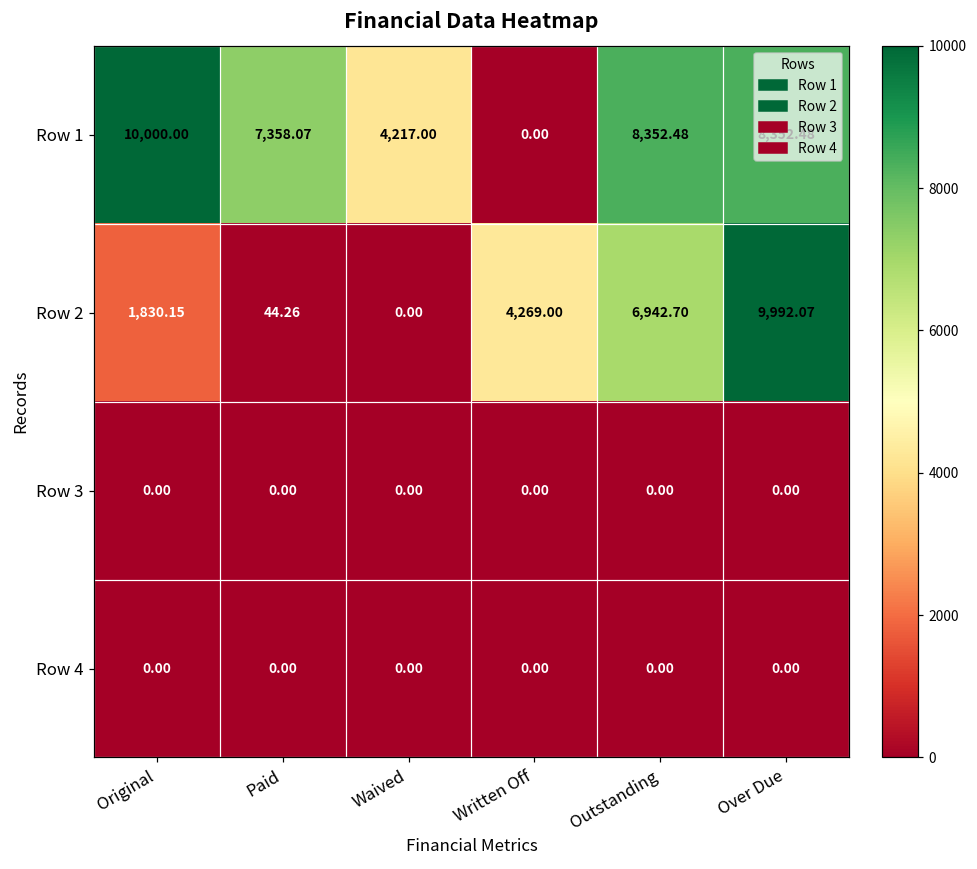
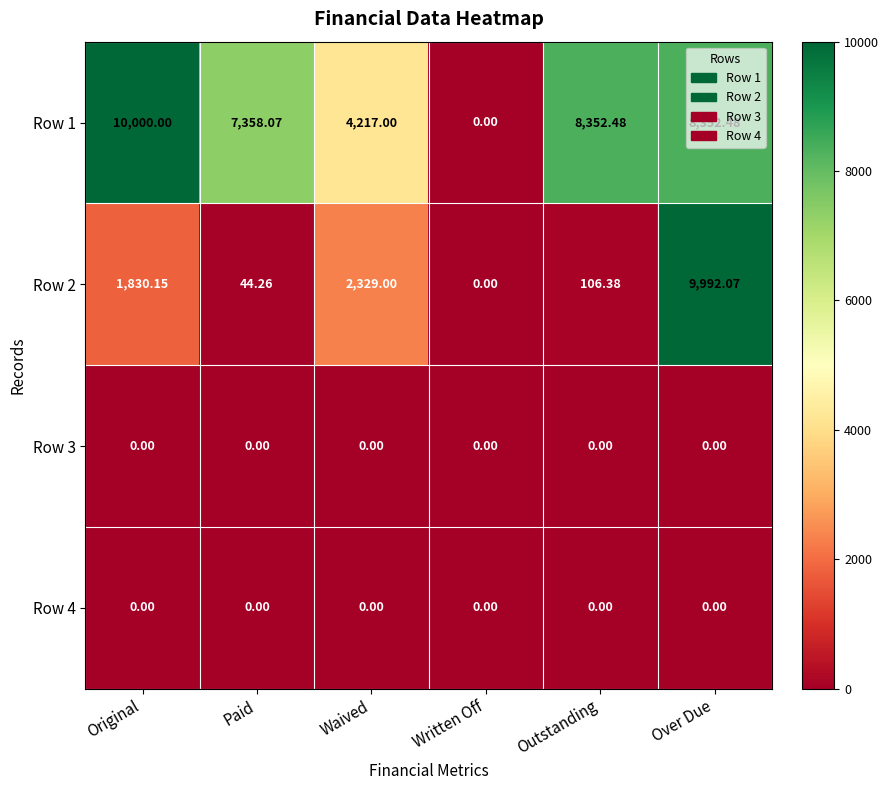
Row 2, Waived: 0.00 -> 2,329.00
Row 2, Written Off: 4,269.00 -> 0.00
Row 2, Outstanding: 6,942.70 -> 106.38
